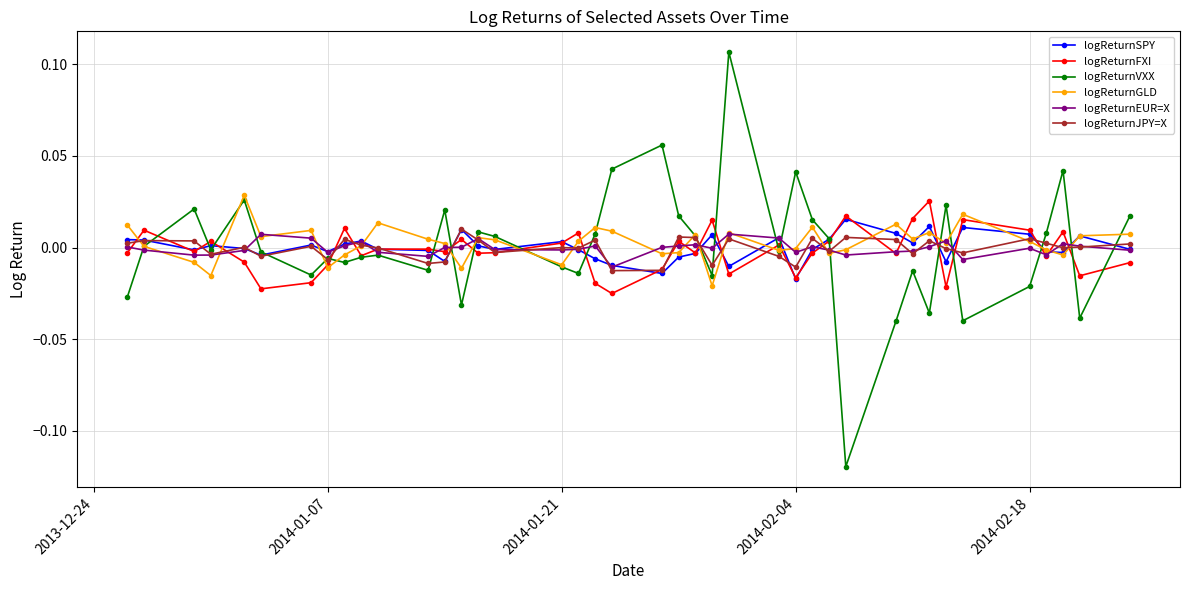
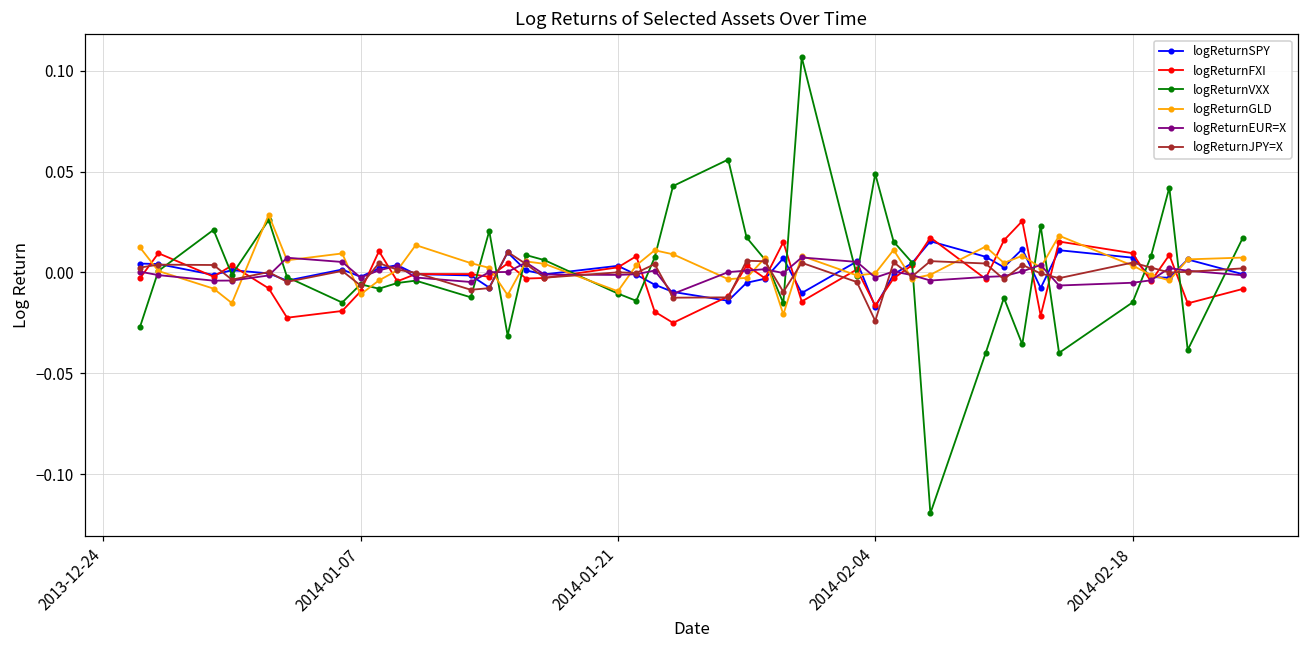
logReturnVXX, 2014-02-04: 0.041 -> 0.049
logReturnJPY=X, 2014-02-04: -0.011 -> -0.024
logReturnVXX, 2014-02-18: -0.021 -> -0.015
logReturnEUR=X, 2014-02-18: 0.000 -> -0.005
